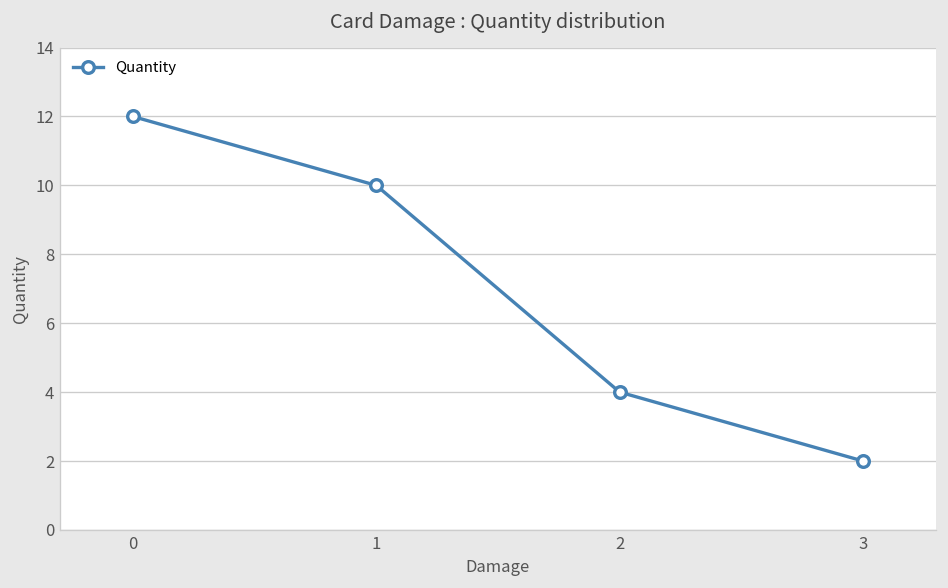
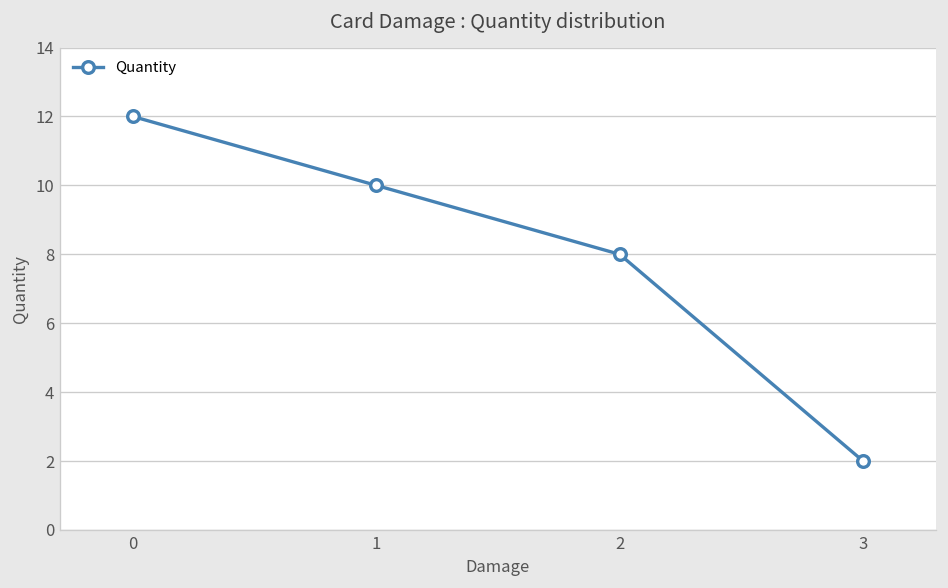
2: 4 -> 8
